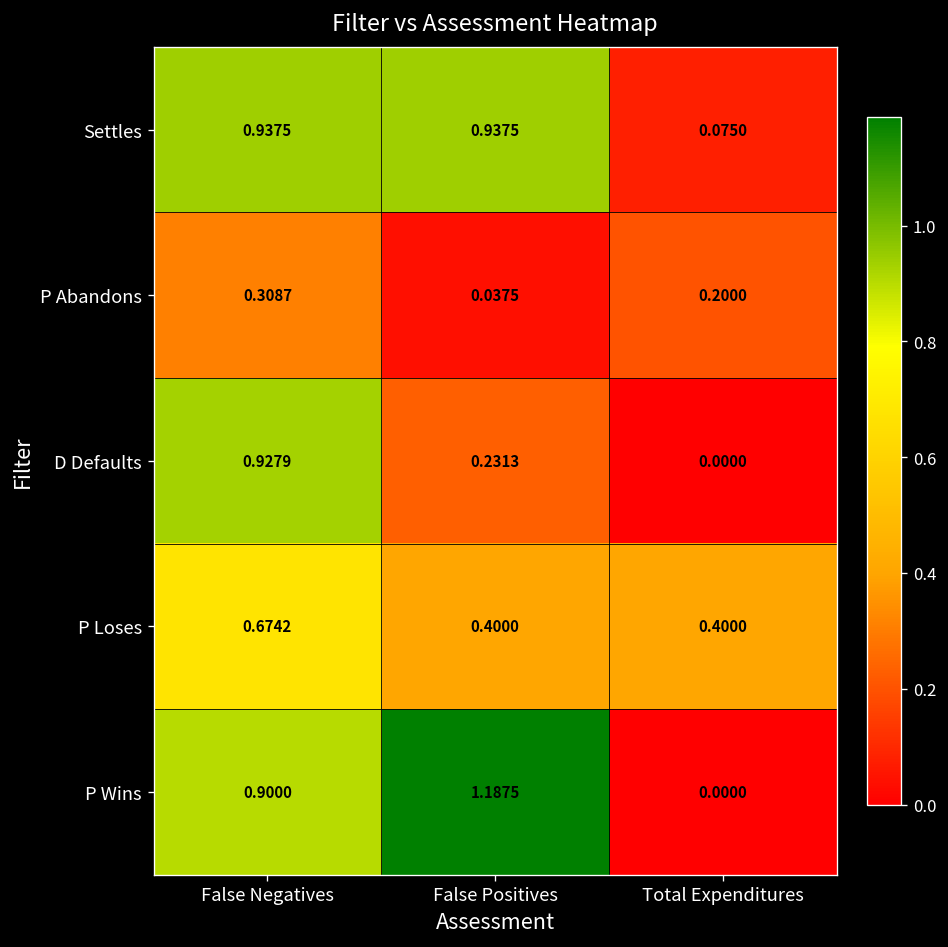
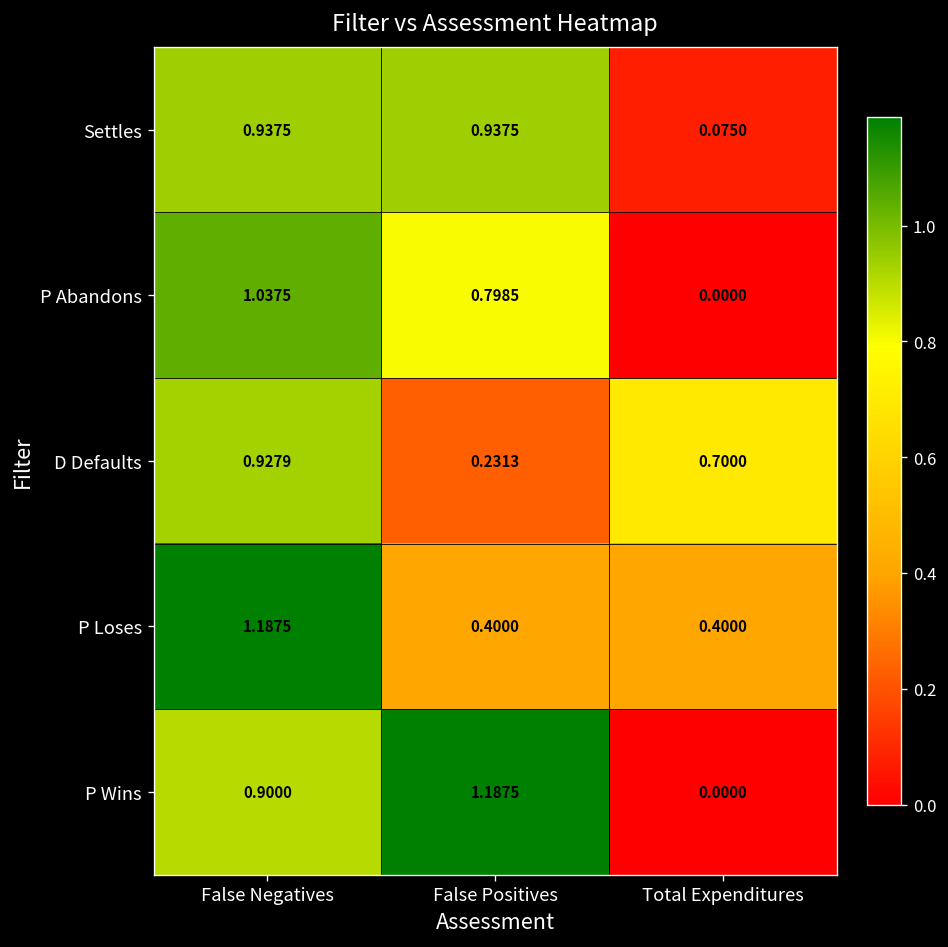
P Abandons, False Negatives: 0.3087 -> 1.0375
P Abandons, False Positives: 0.0375 -> 0.7985
P Abandons, Total Expenditures: 0.2000 -> 0.0000
D Defaults, Total Expenditures: 0.0000 -> 0.7000
P Loses, False Negatives: 0.6742 -> 1.1875
